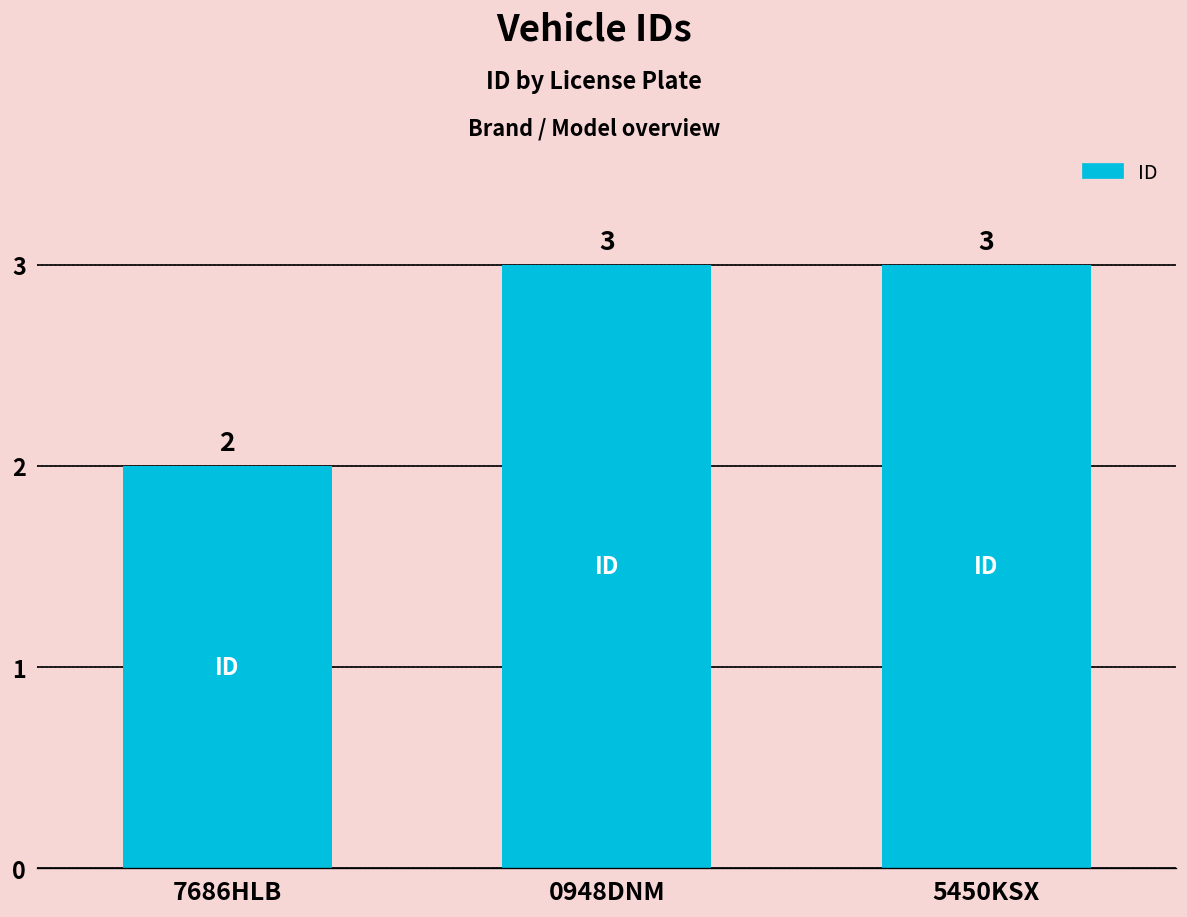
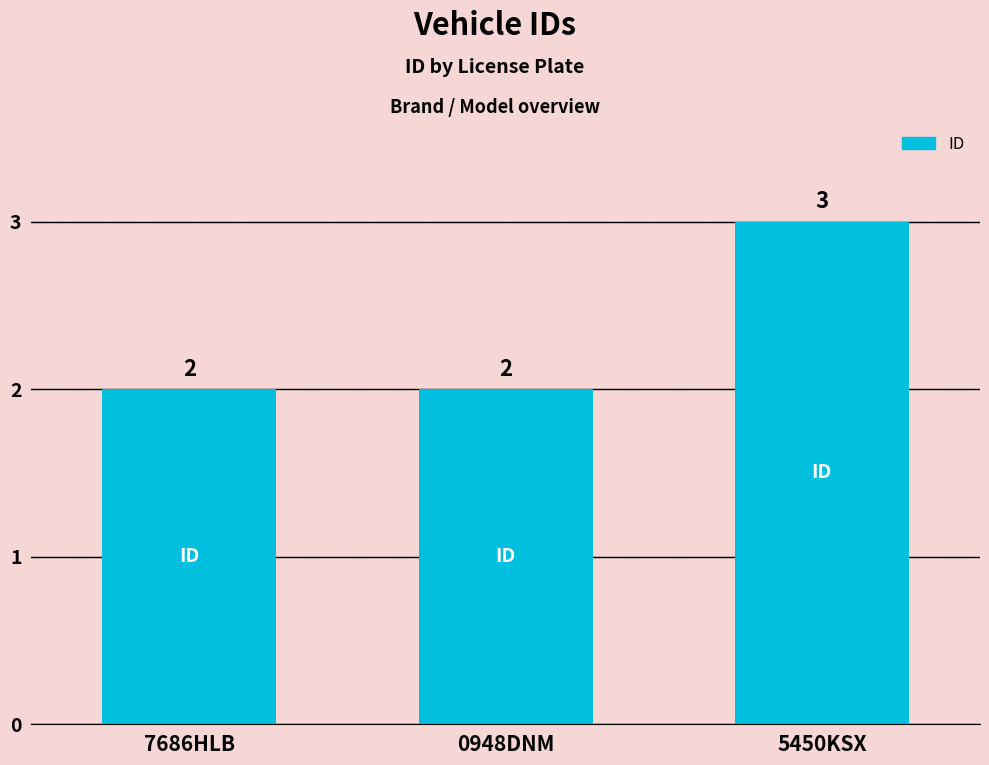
0948DNM: 3 -> 2
